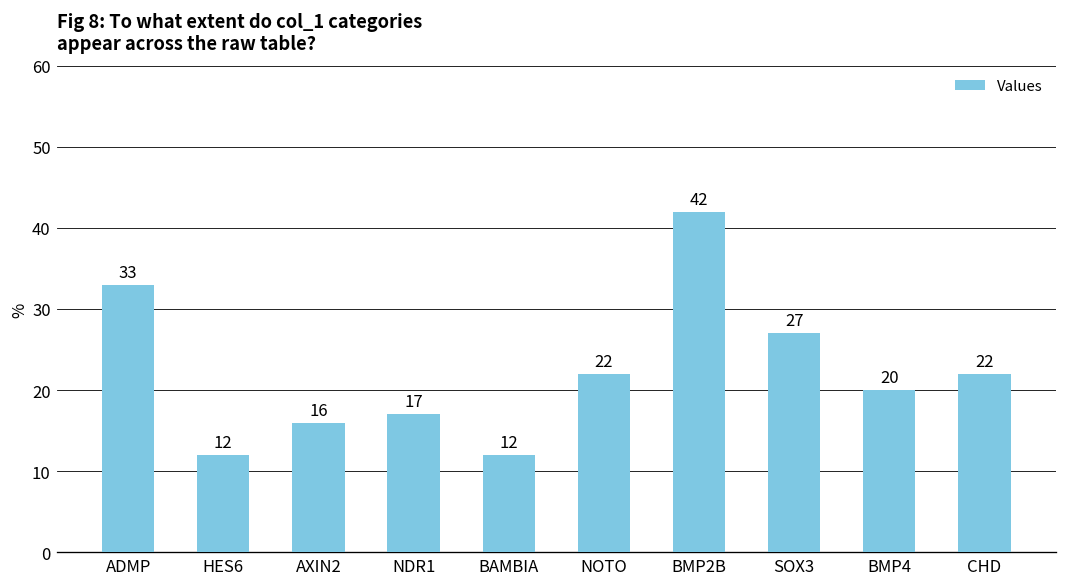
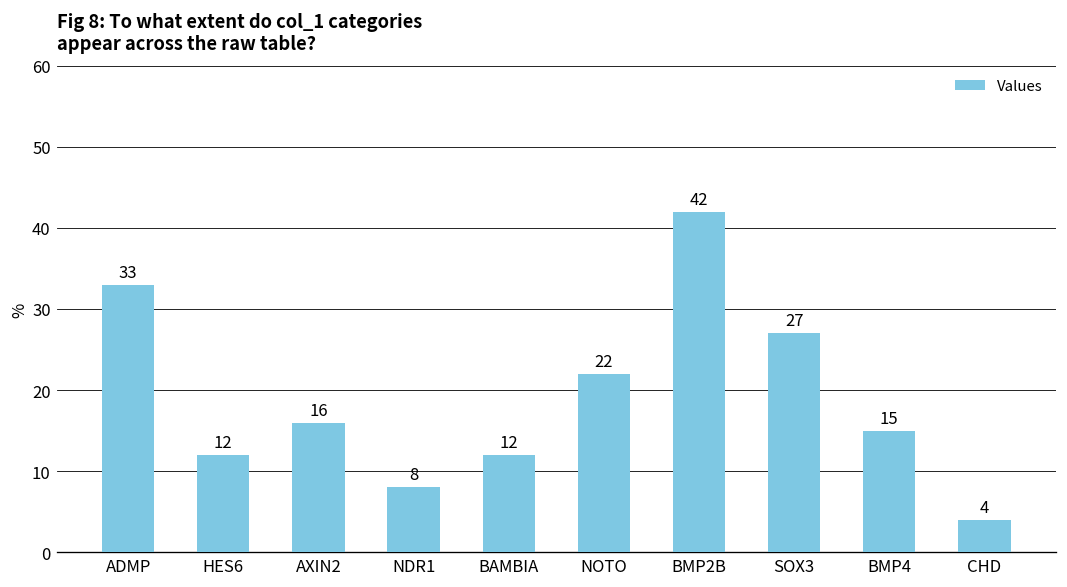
NDR1: 17 -> 8
BMP4: 20 -> 15
CHD: 22 -> 4
